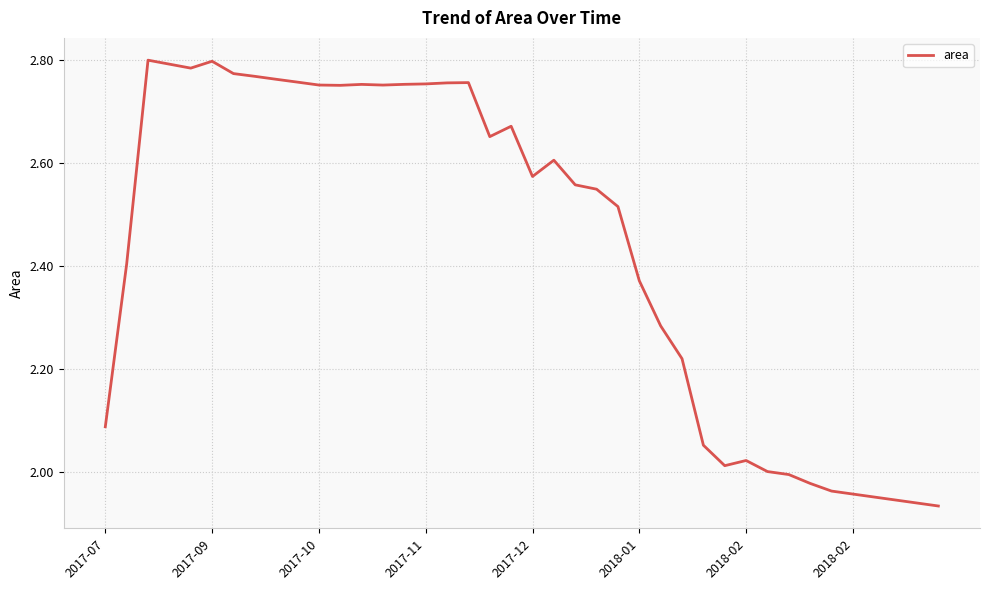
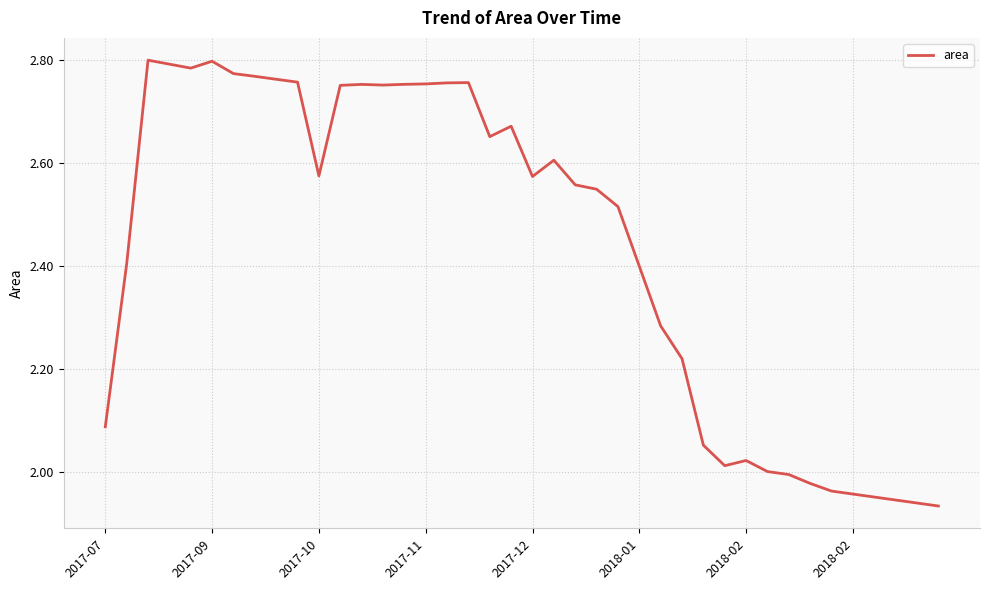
2017-10: 2.75 -> 2.57
2018-01: 2.37 -> 2.40
